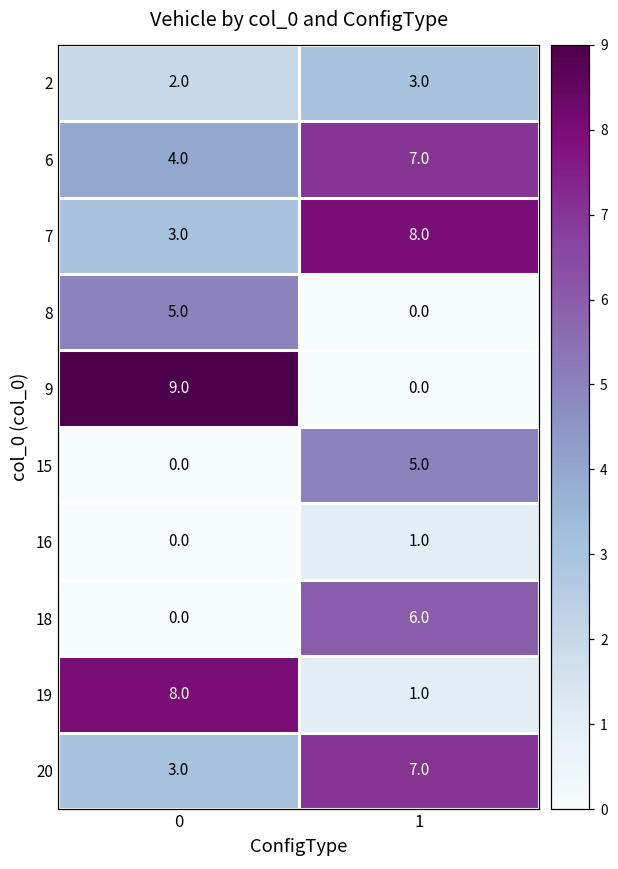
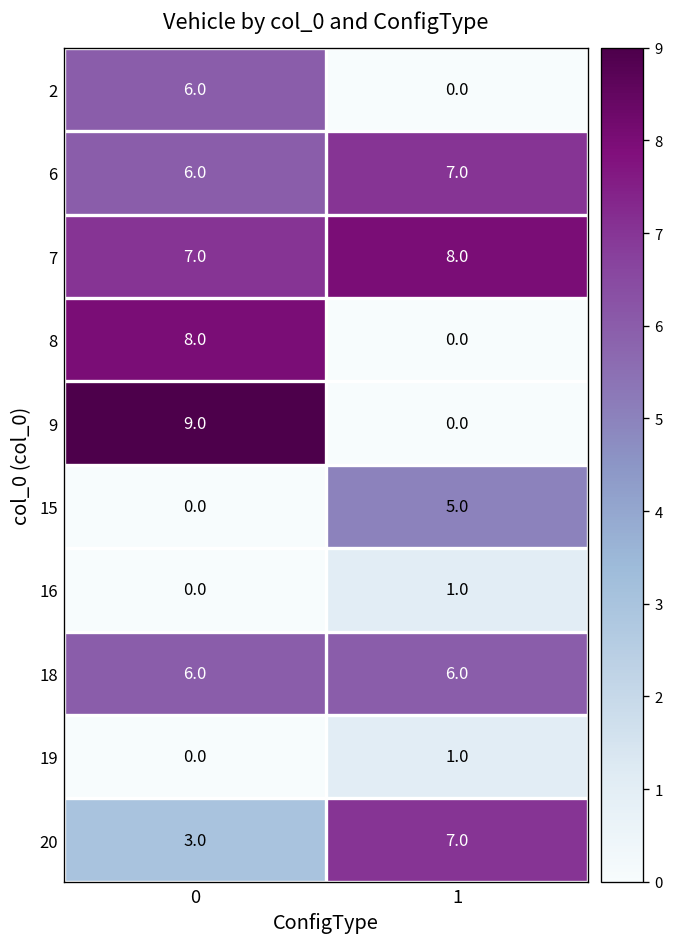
2, 0: 2.0 -> 6.0
2, 1: 3.0 -> 0.0
6, 0: 4.0 -> 6.0
7, 0: 3.0 -> 7.0
8, 0: 5.0 -> 8.0
18, 0: 0.0 -> 6.0
19, 0: 8.0 -> 0.0
